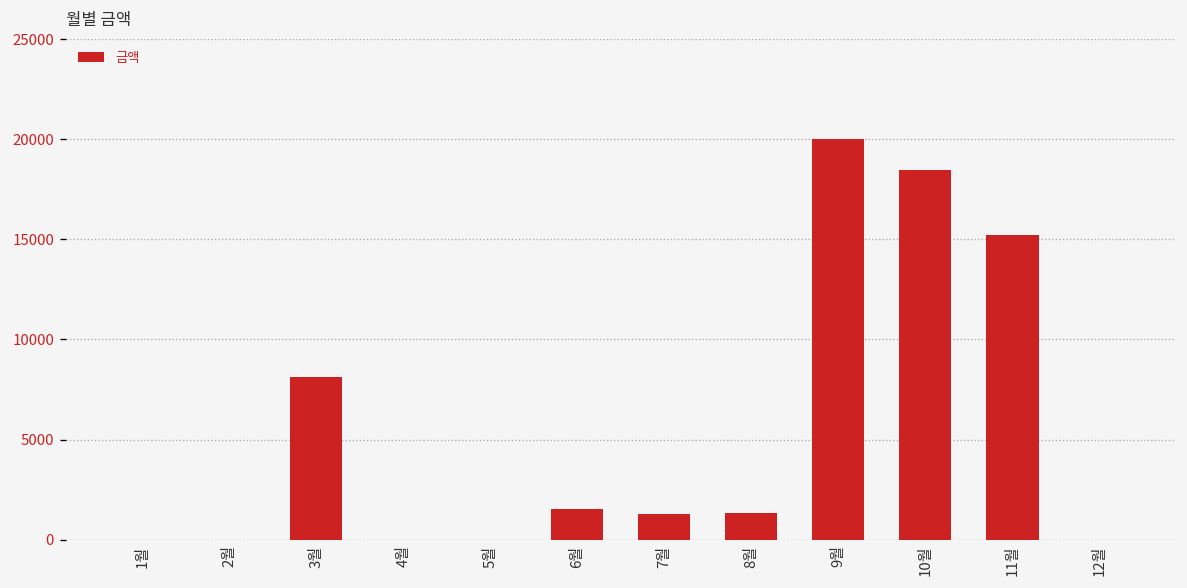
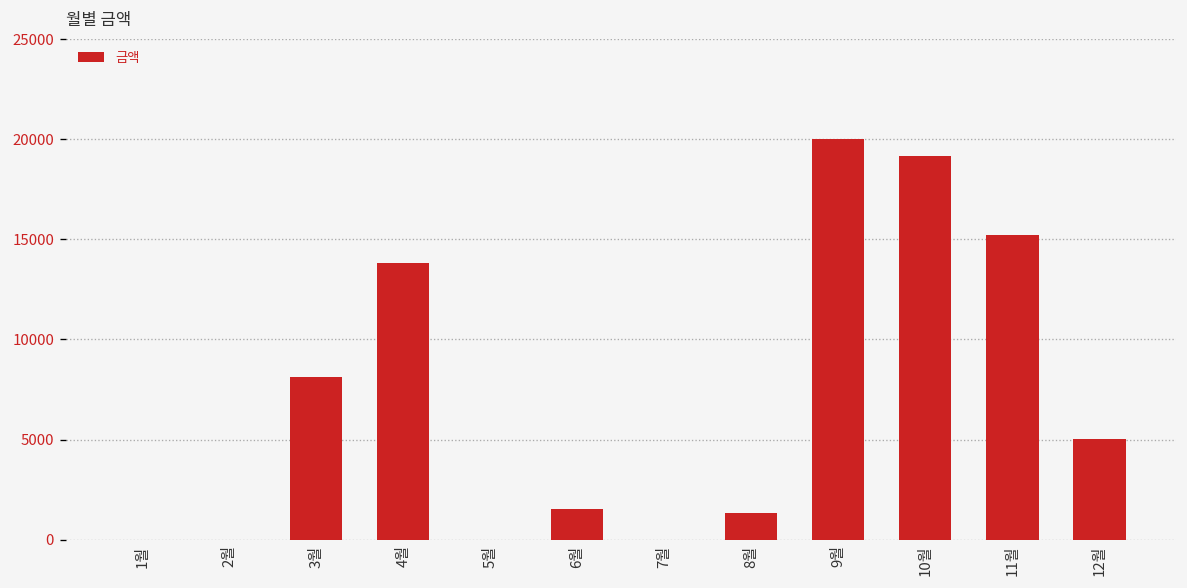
4월: 0 -> 13800
7월: 1300 -> 0
10월: 18500 -> 19200
12월: 0 -> 5000
